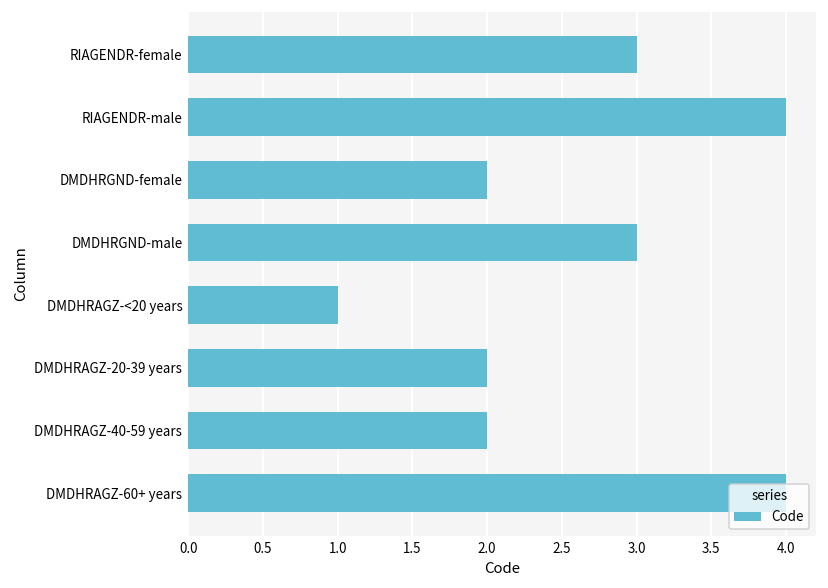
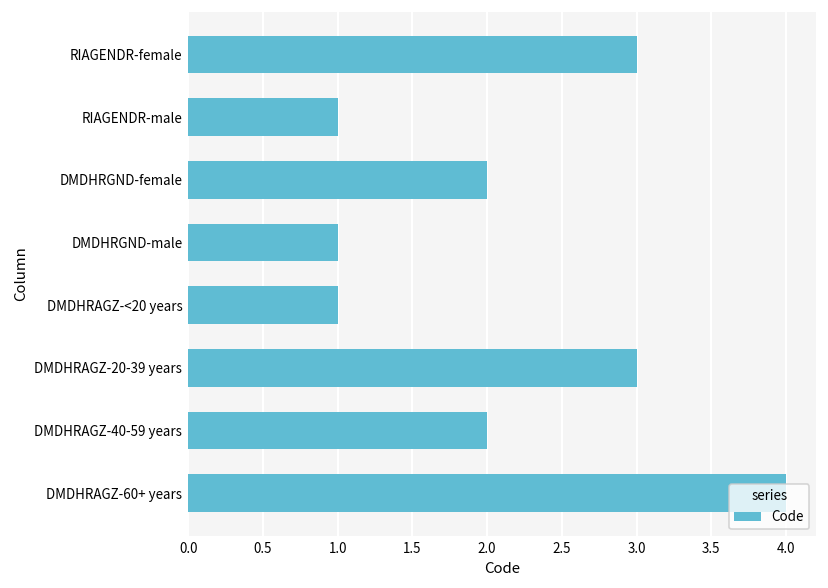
RIAGENDR-male: 4 -> 1
DMDHRGND-male: 3 -> 1
DMDHRAGZ-20-39 years: 2 -> 3
